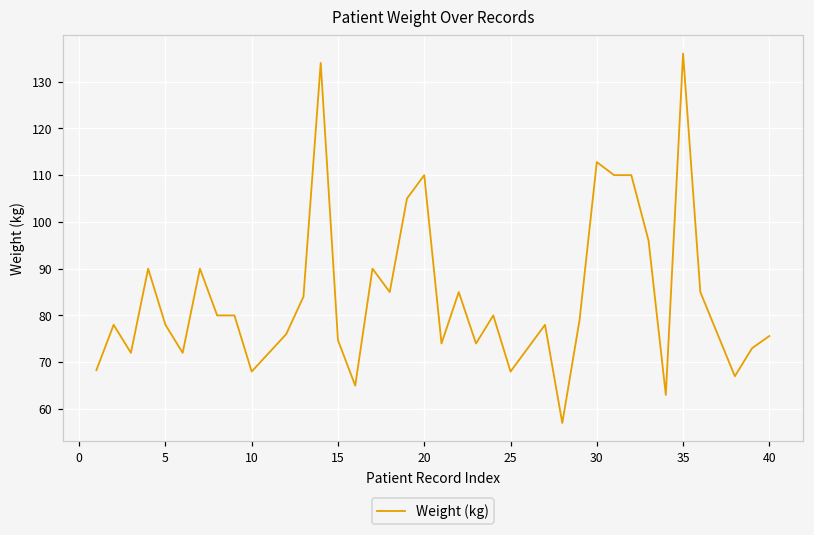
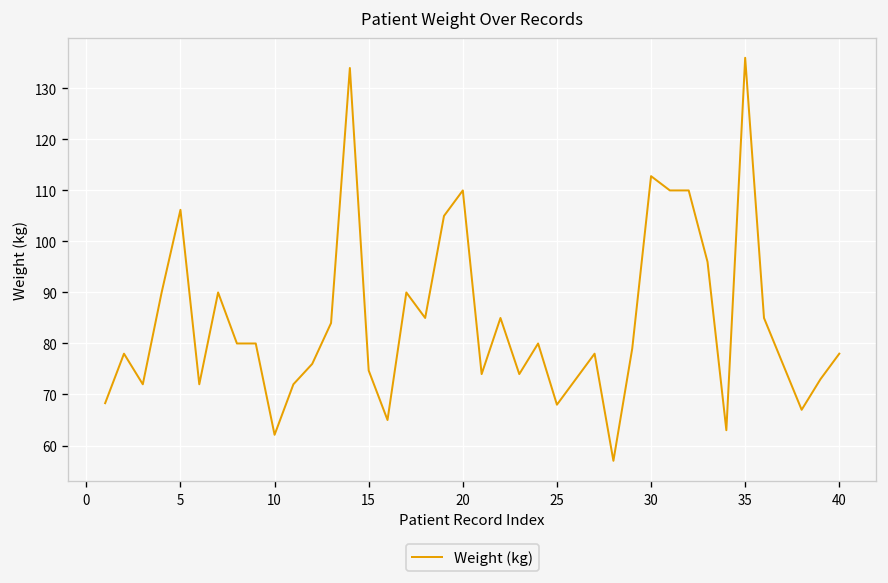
5: 78 -> 106
10: 68 -> 62
40: 76 -> 78
